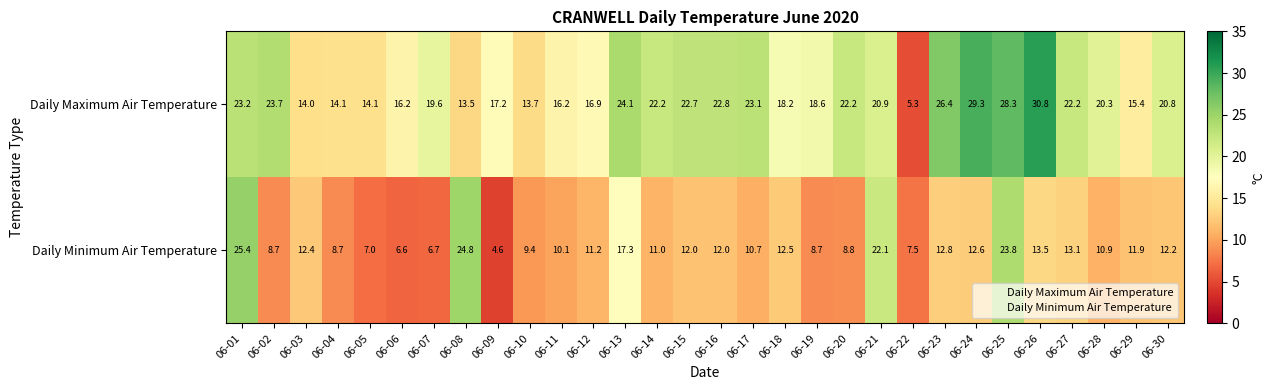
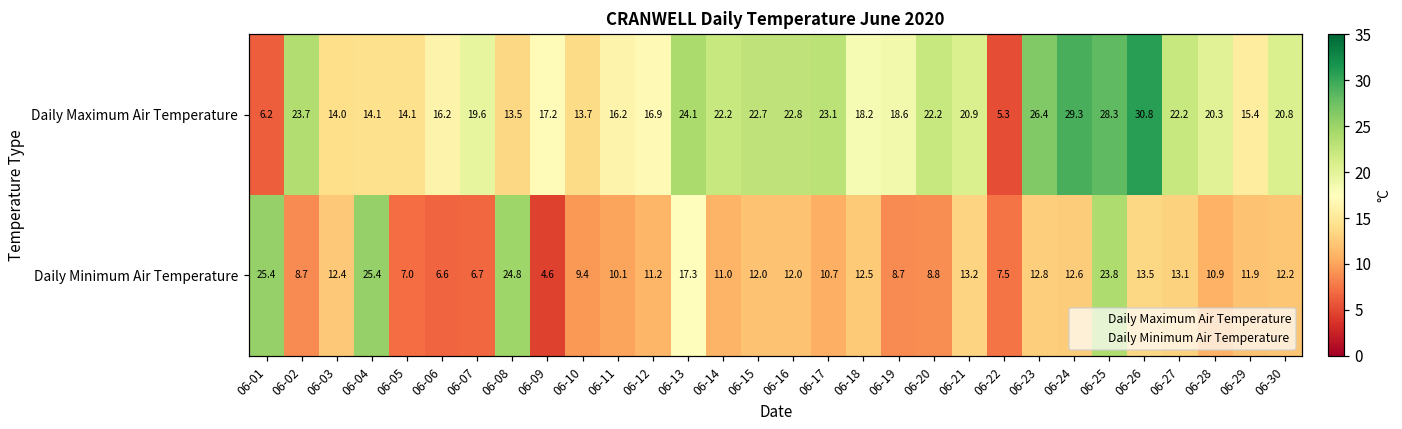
Daily Maximum Air Temperature, 06-01: 23.2 -> 6.2
Daily Minimum Air Temperature, 06-04: 8.7 -> 25.4
Daily Minimum Air Temperature, 06-21: 22.1 -> 13.2
